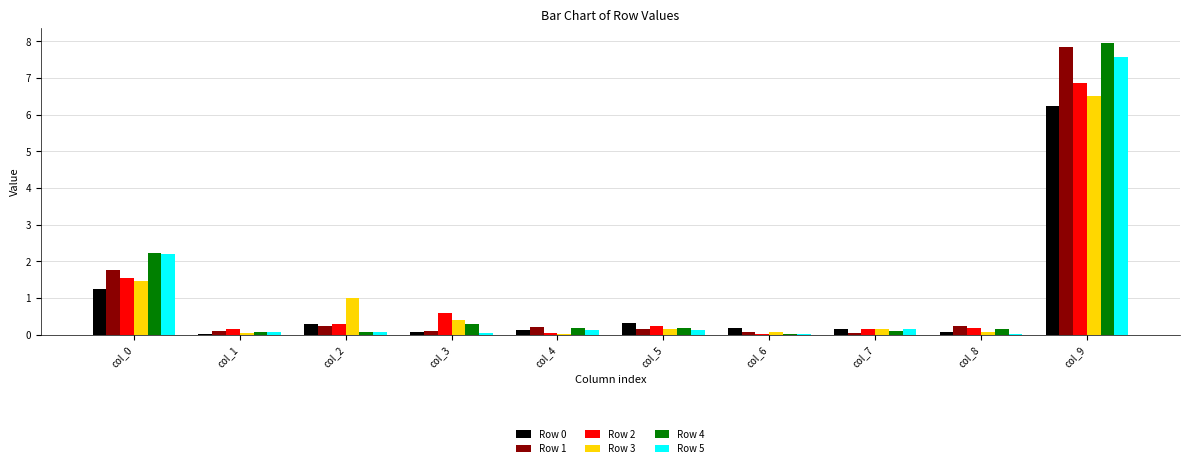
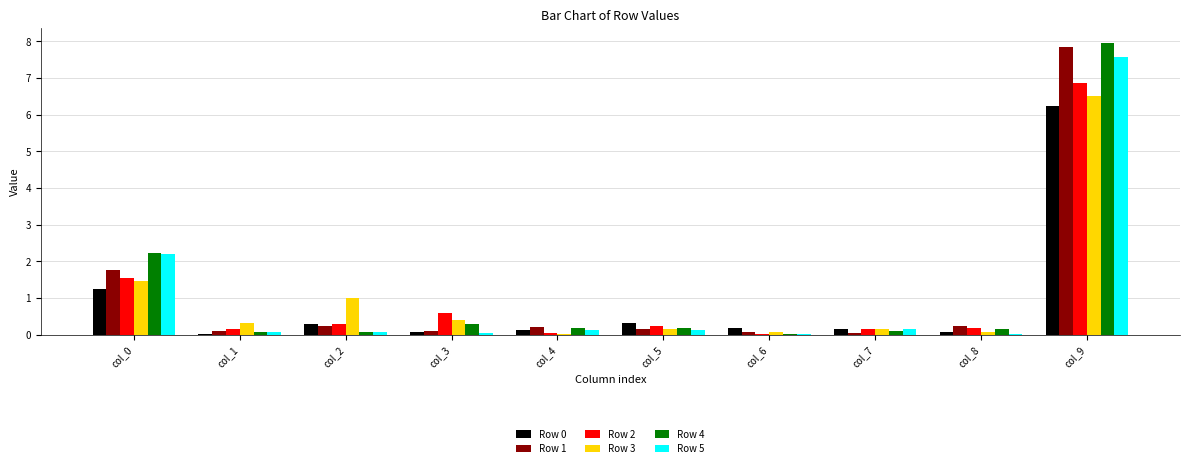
Row 3, col_1: 0.1 -> 0.3
